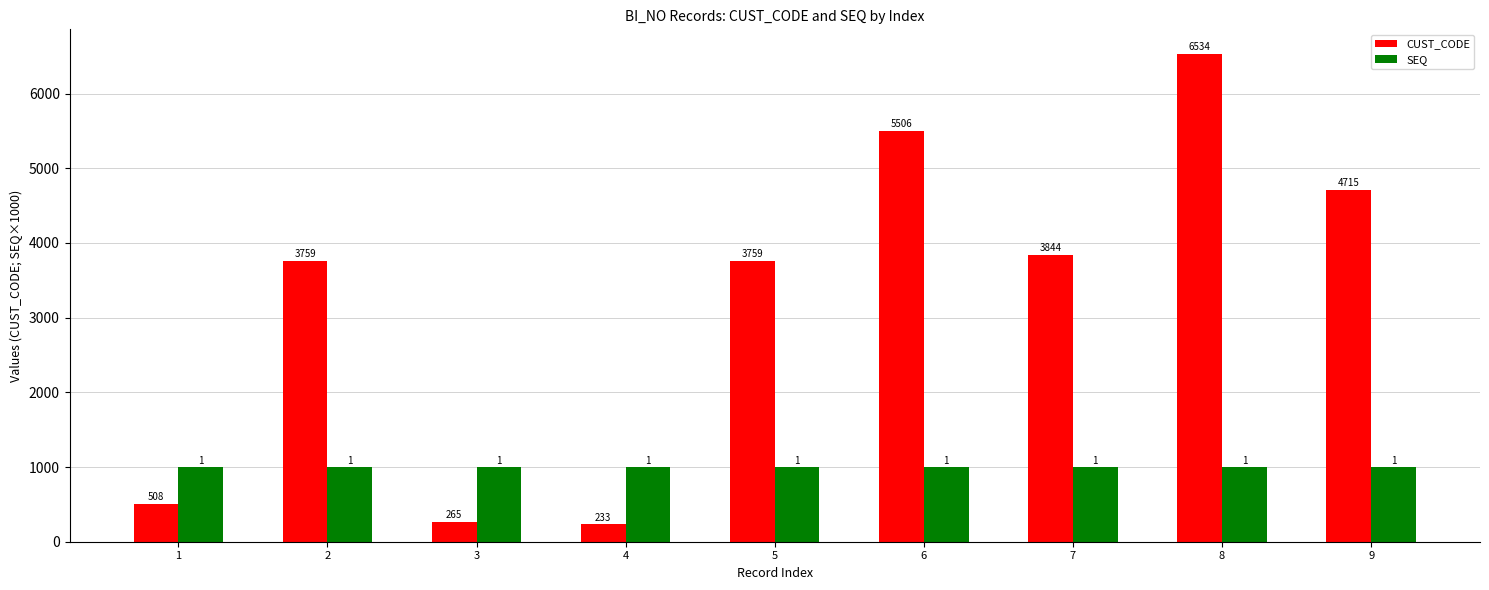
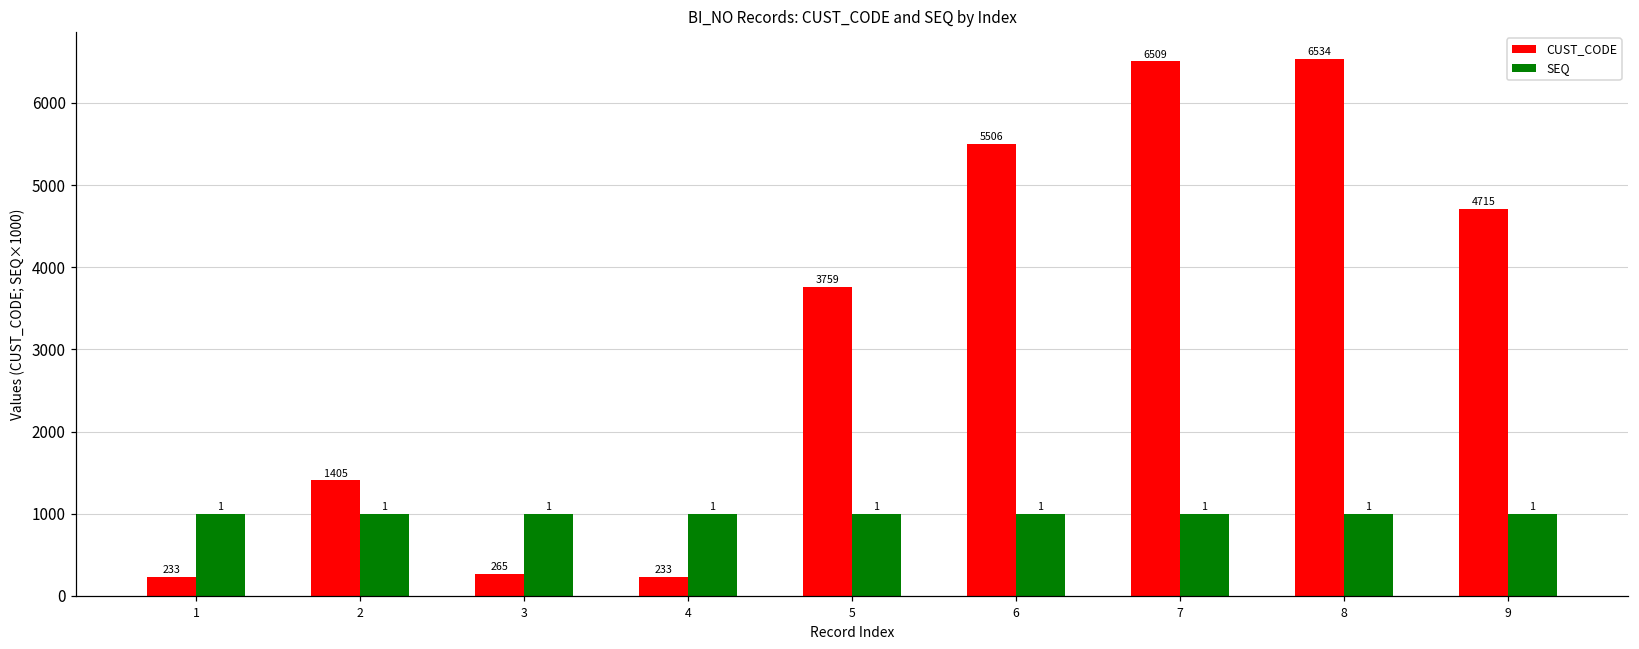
CUST_CODE, 1: 508 -> 233
CUST_CODE, 2: 3759 -> 1405
CUST_CODE, 7: 3844 -> 6509
